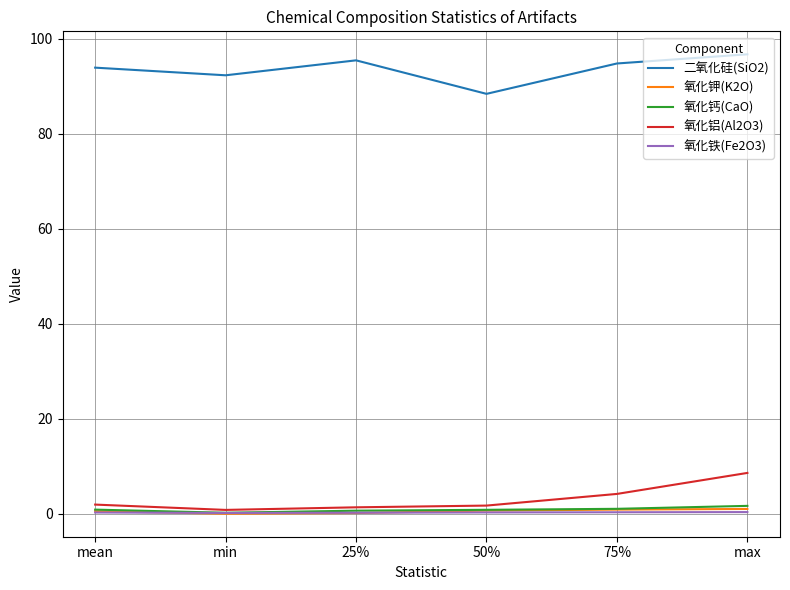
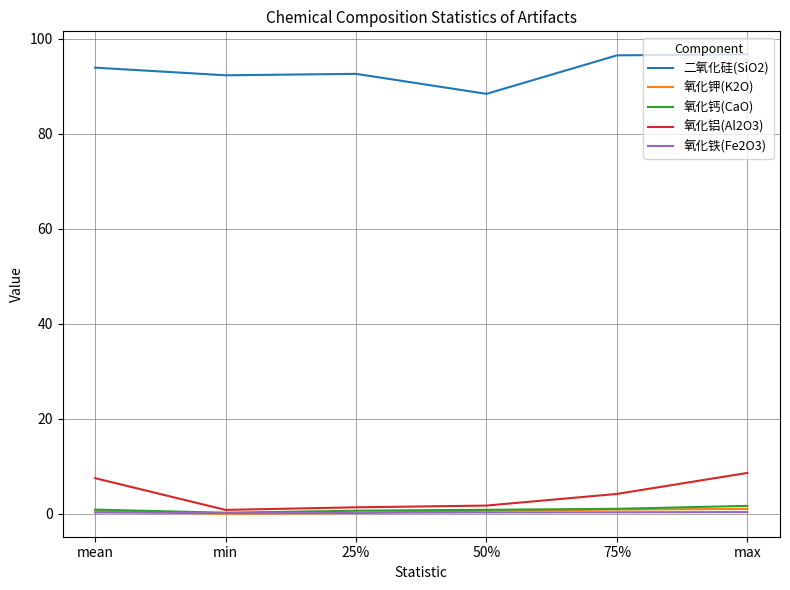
氧化铝(Al2O3), mean: 2 -> 7
二氧化硅(SiO2), 25%: 95 -> 93
二氧化硅(SiO2), 75%: 95 -> 97
